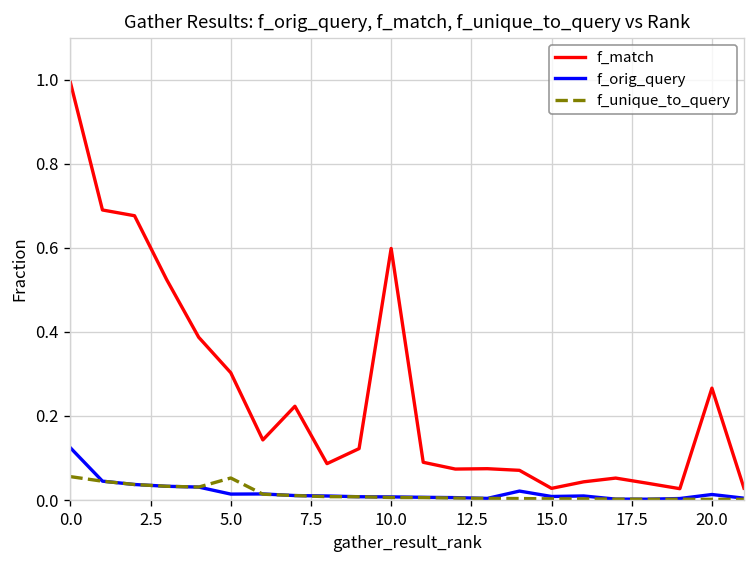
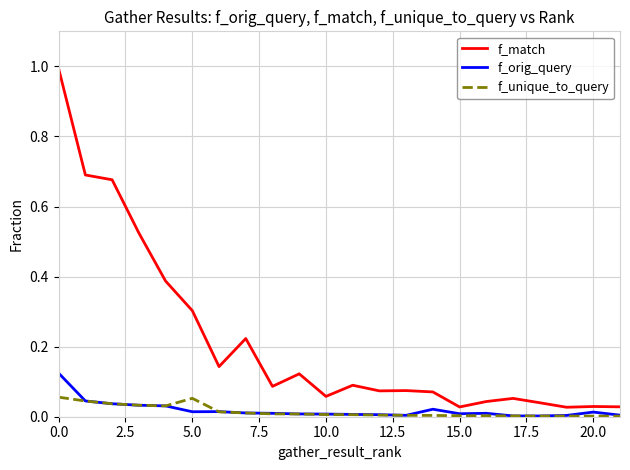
f_match, 10.0: 0.60 -> 0.06
f_match, 20.0: 0.27 -> 0.03
